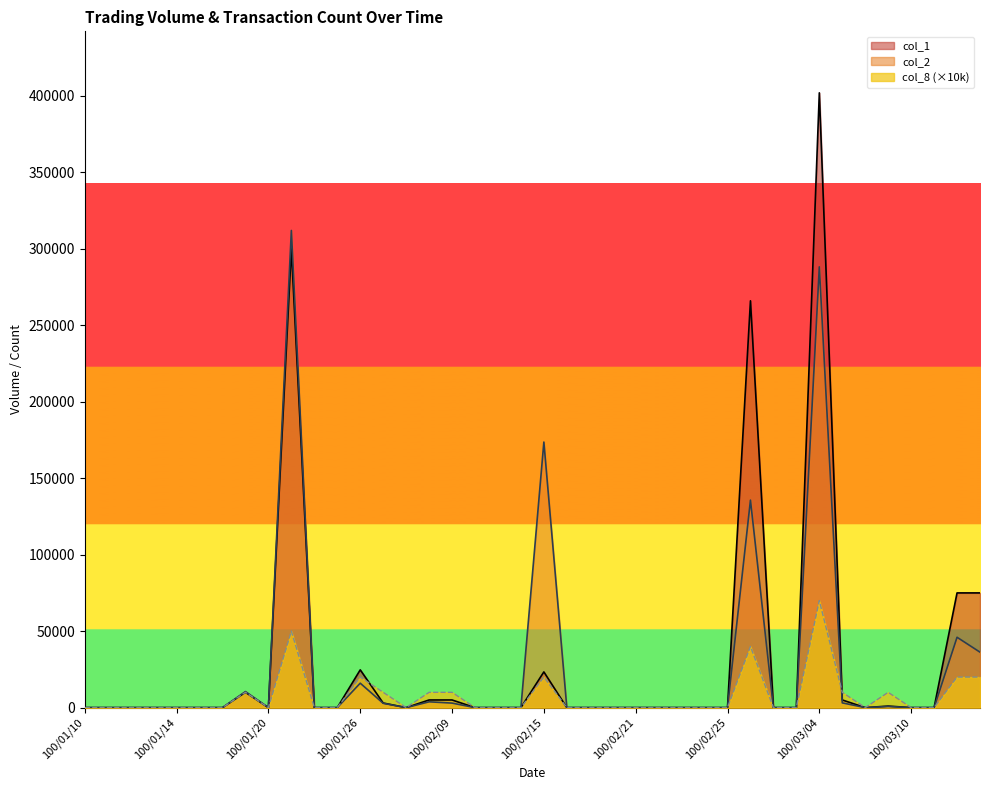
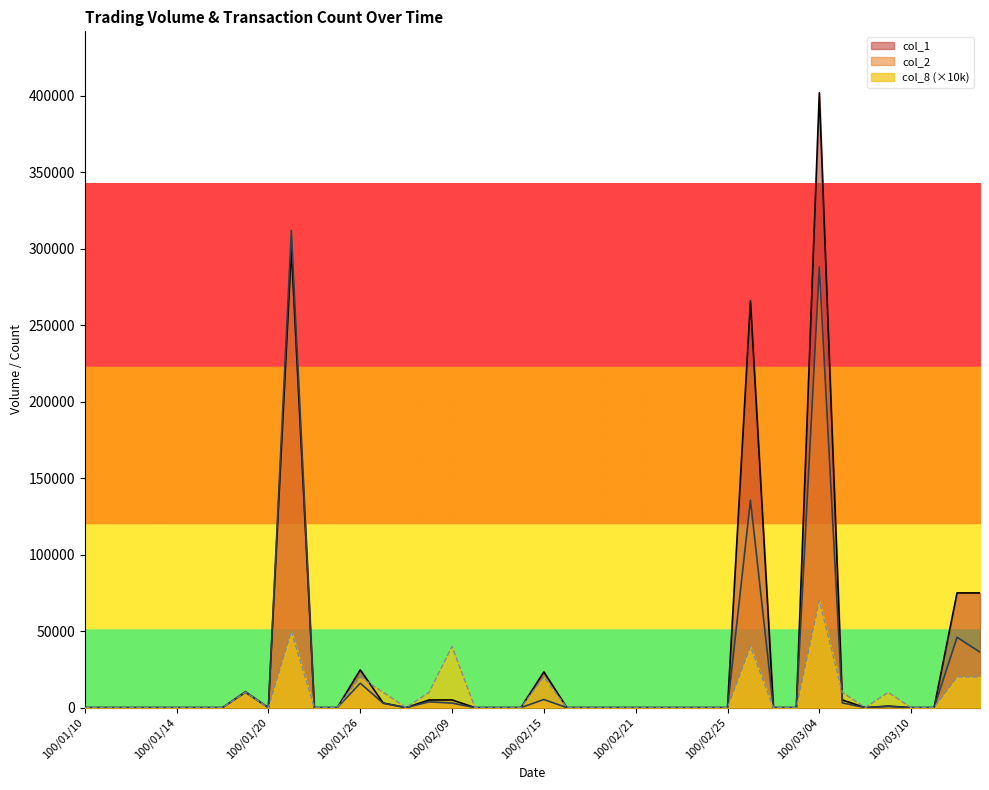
col_8 (×10k), 100/02/09: 10000 -> 40000
col_2, 100/02/15: 174000 -> 5000
